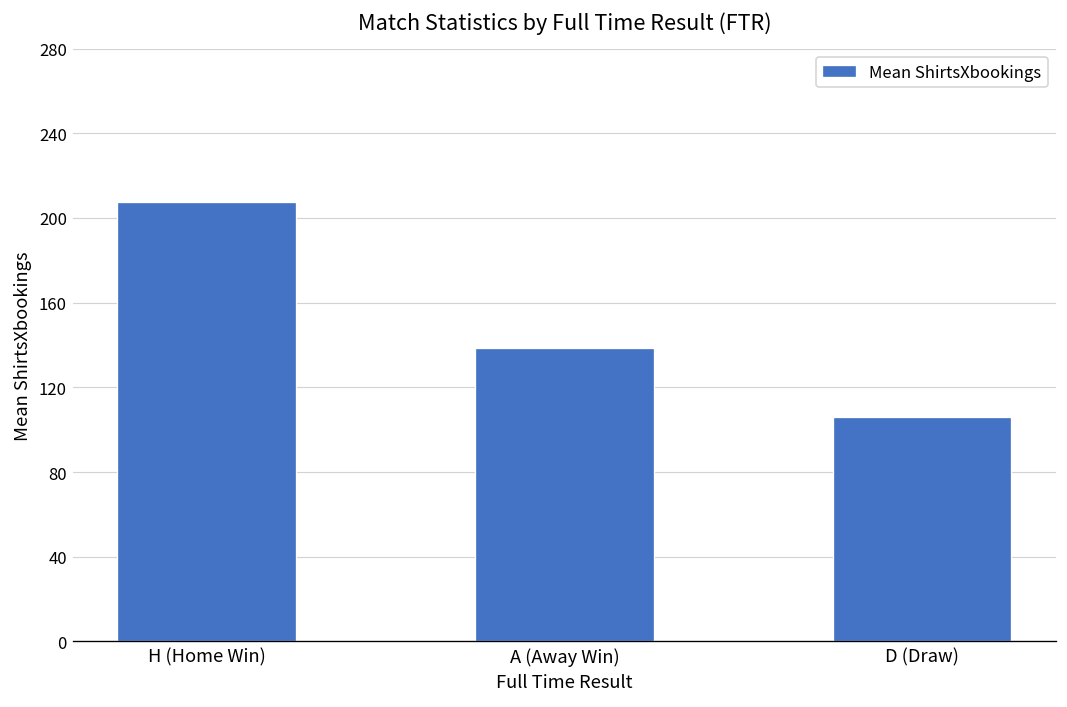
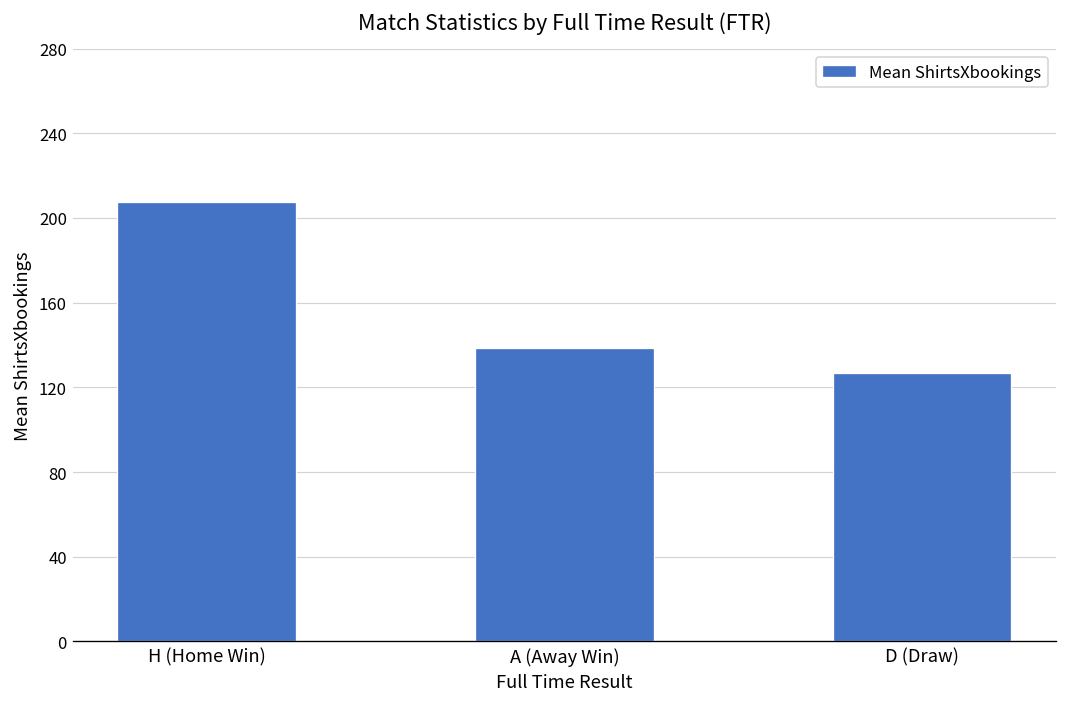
D (Draw): 106 -> 127
